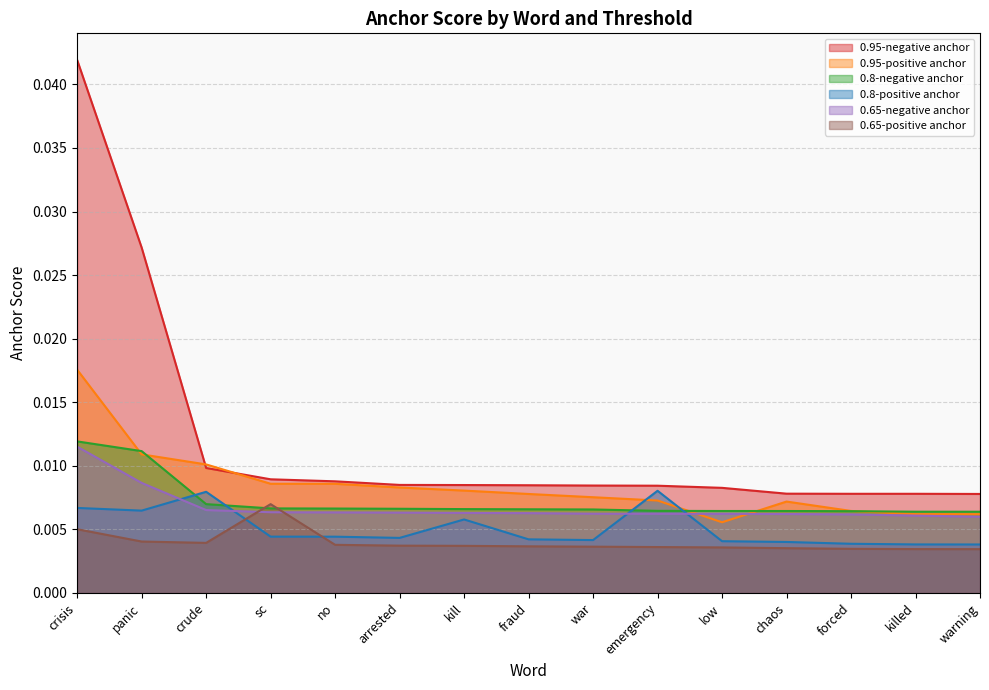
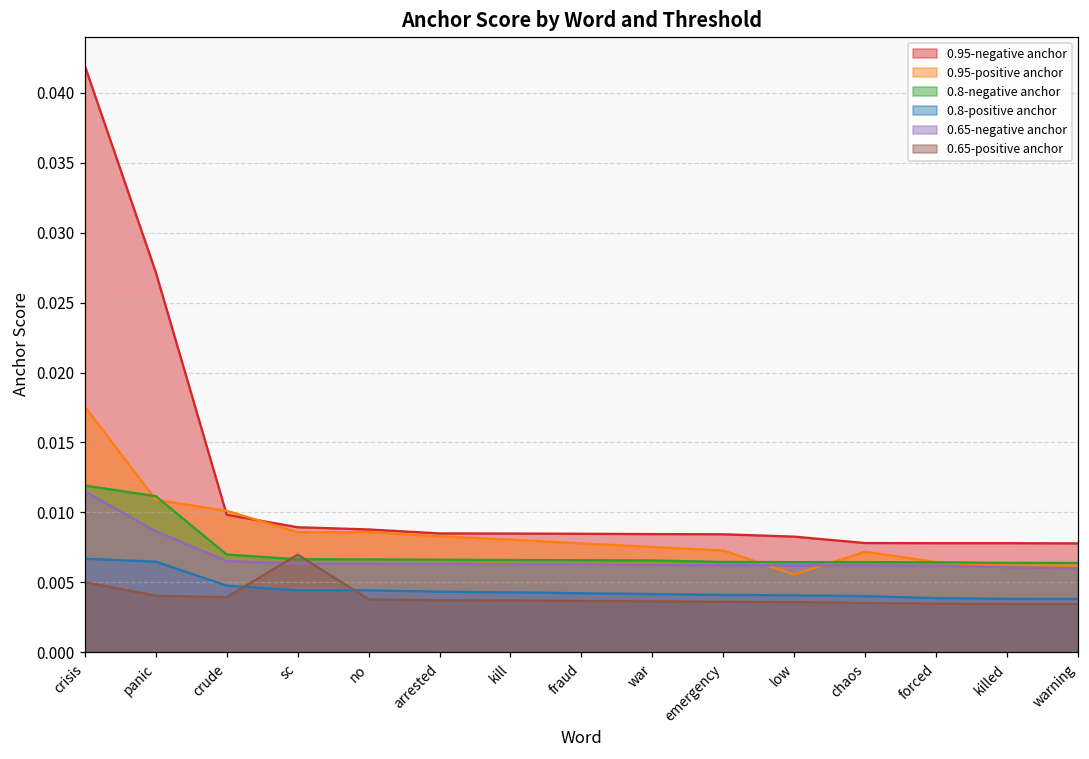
0.8-positive anchor, crude: 0.0080 -> 0.0048
0.8-positive anchor, kill: 0.0058 -> 0.0043
0.8-positive anchor, emergency: 0.0080 -> 0.0041
